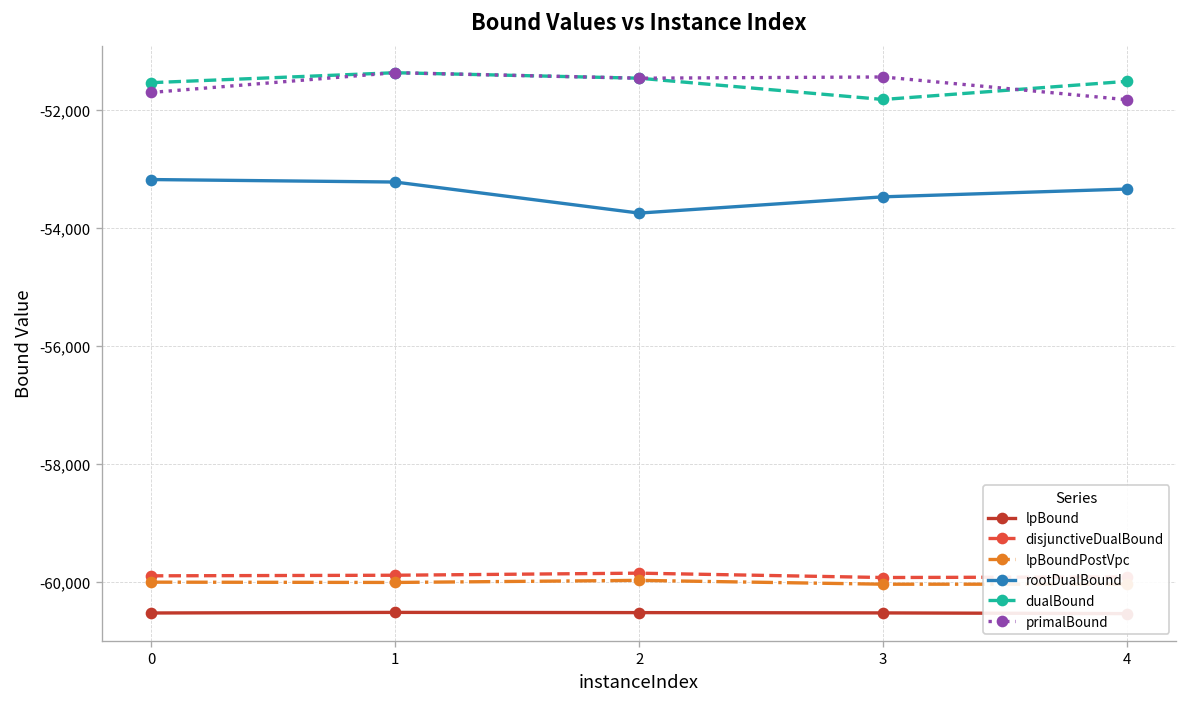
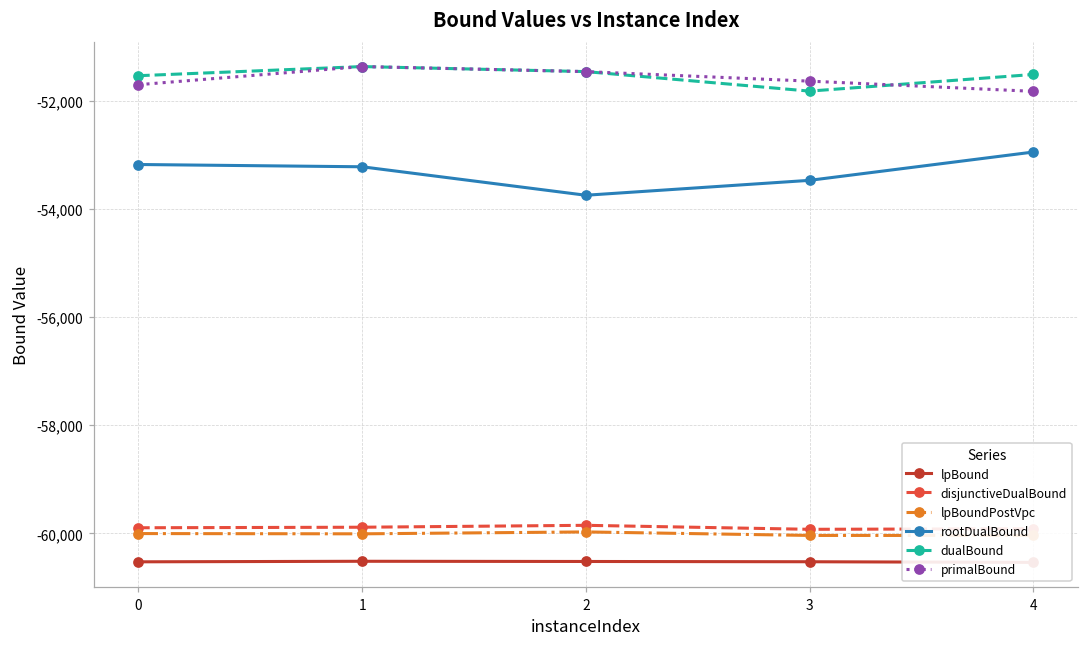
primalBound, 3: -51,400 -> -51,600
rootDualBound, 4: -53,300 -> -52,900
